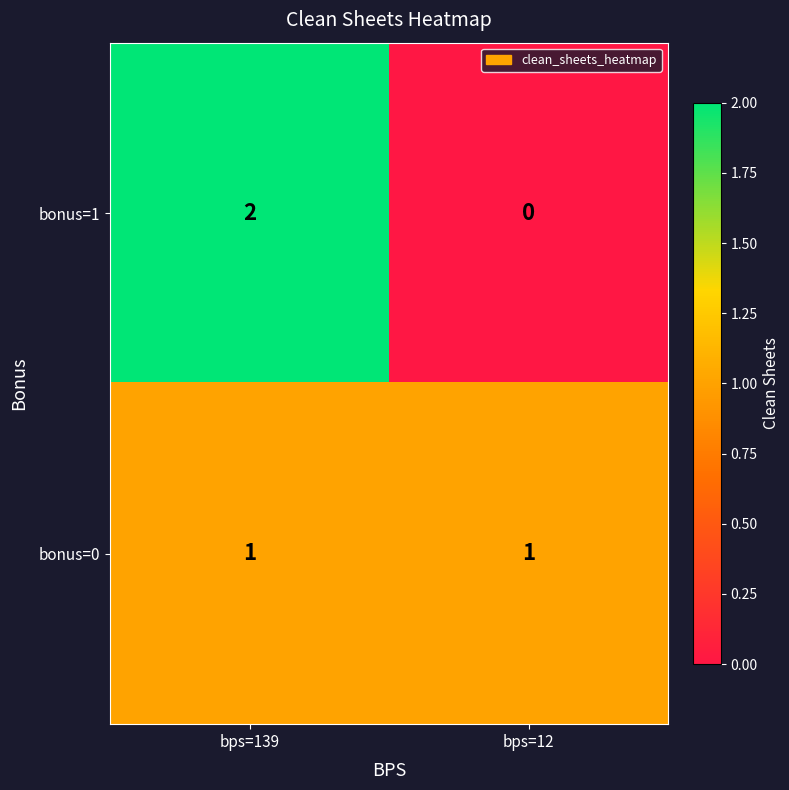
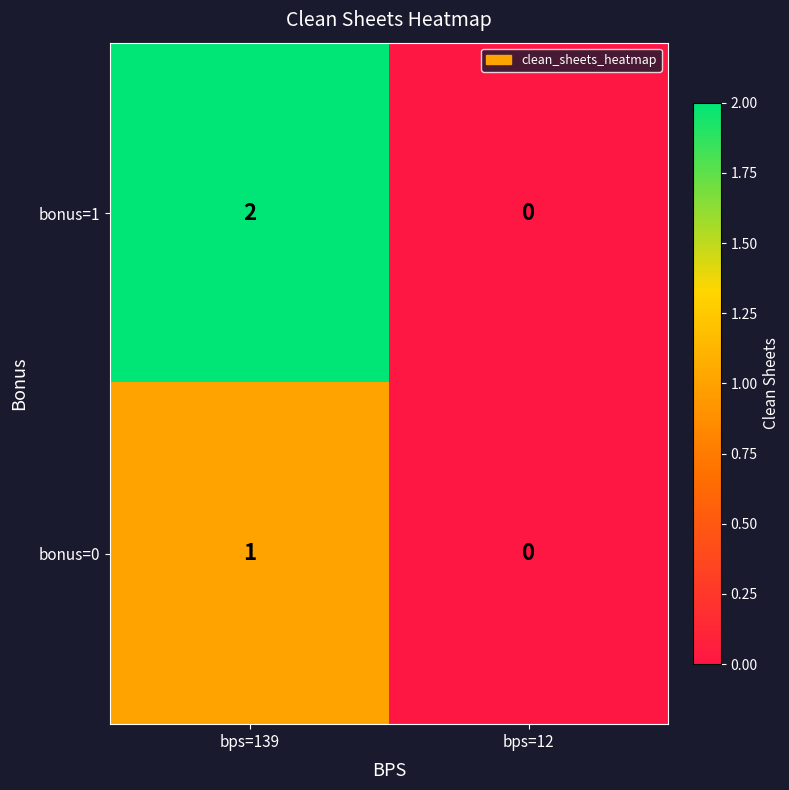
bonus=0, bps=12: 1 -> 0
